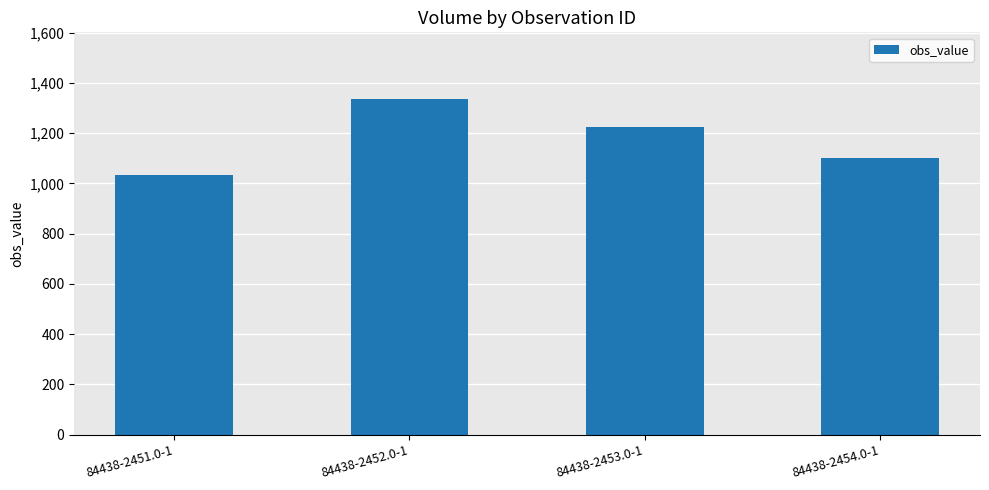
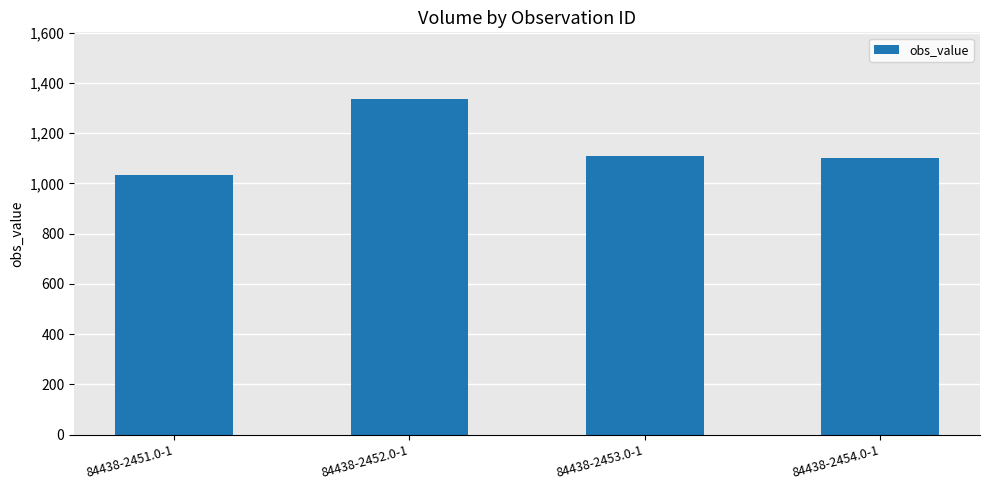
84438-2453.0-1: 1,230 -> 1,110
